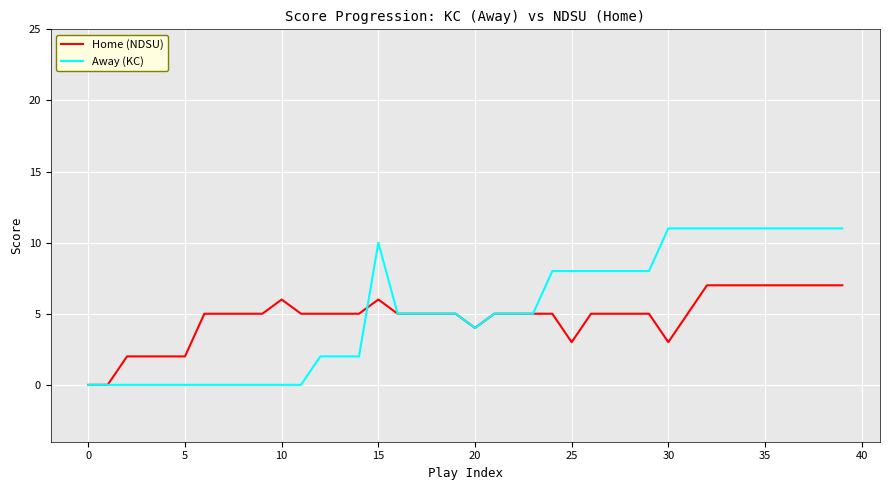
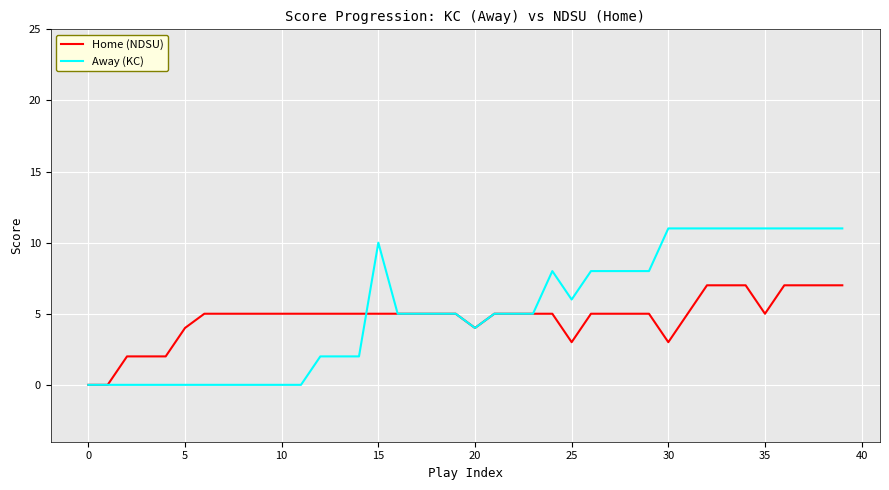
Home (NDSU), 5: 2 -> 4
Home (NDSU), 10: 6 -> 5
Home (NDSU), 15: 6 -> 5
Away (KC), 25: 8 -> 6
Home (NDSU), 35: 7 -> 5
